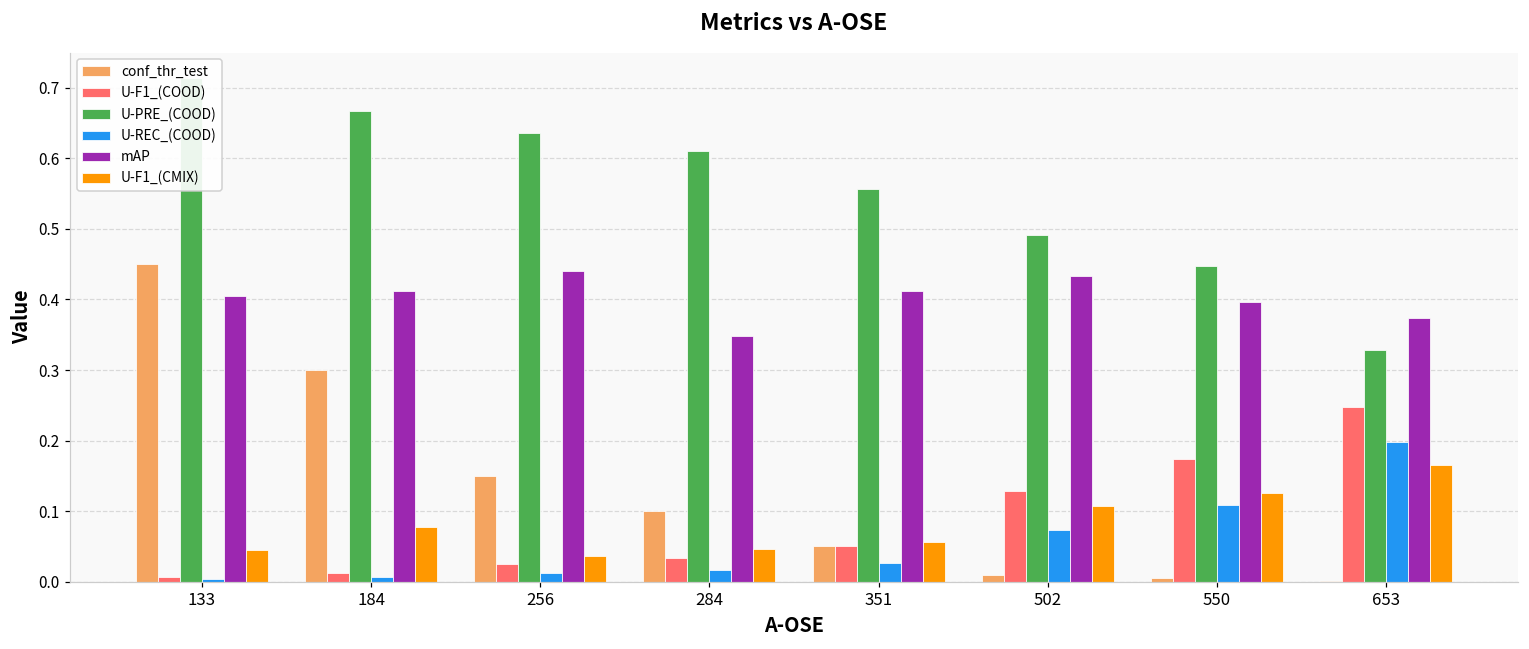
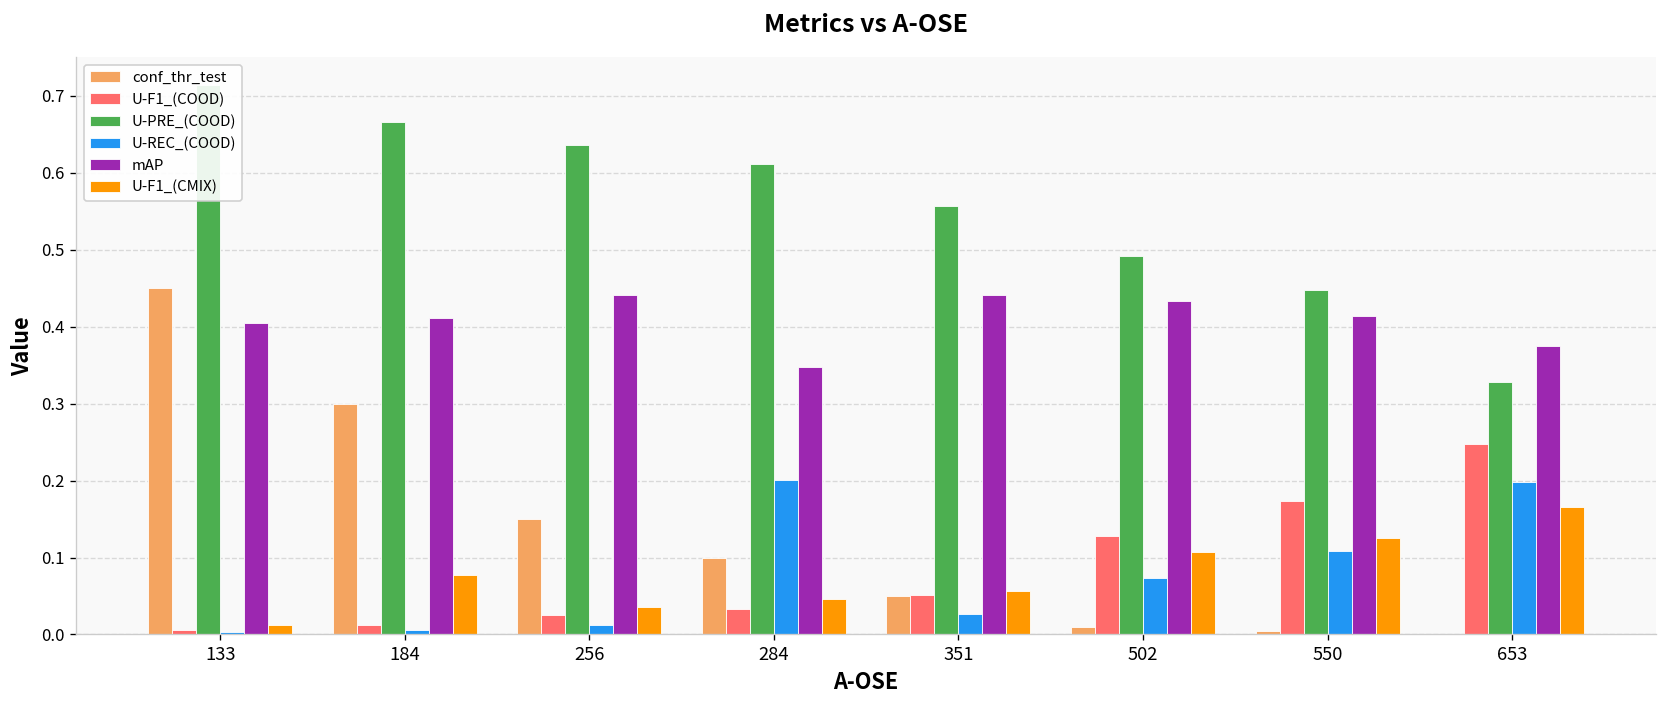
U-F1_(CMIX), 133: 0.04 -> 0.01
U-REC_(COOD), 284: 0.02 -> 0.20
mAP, 351: 0.41 -> 0.44
mAP, 550: 0.40 -> 0.41
